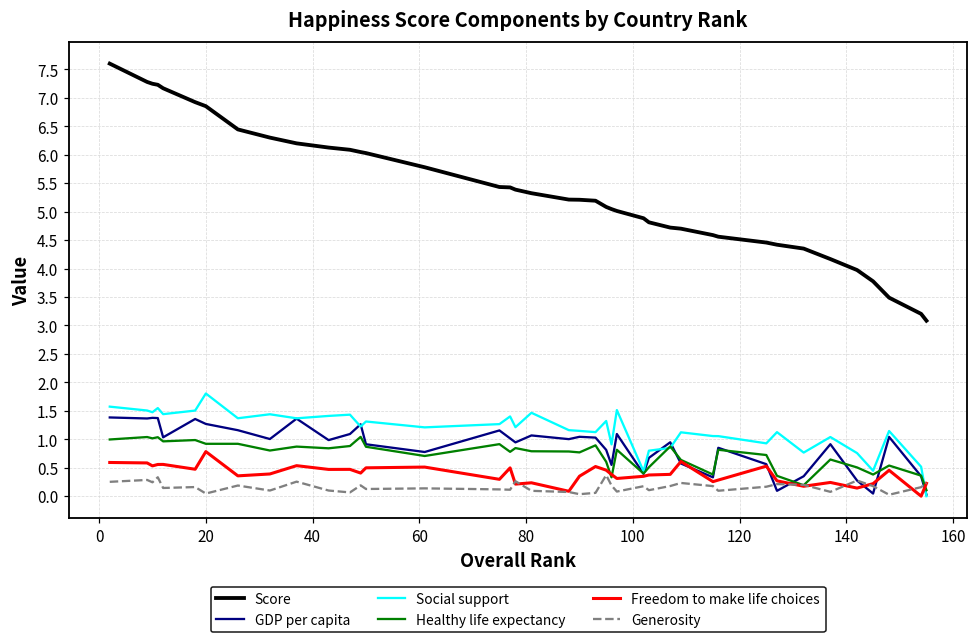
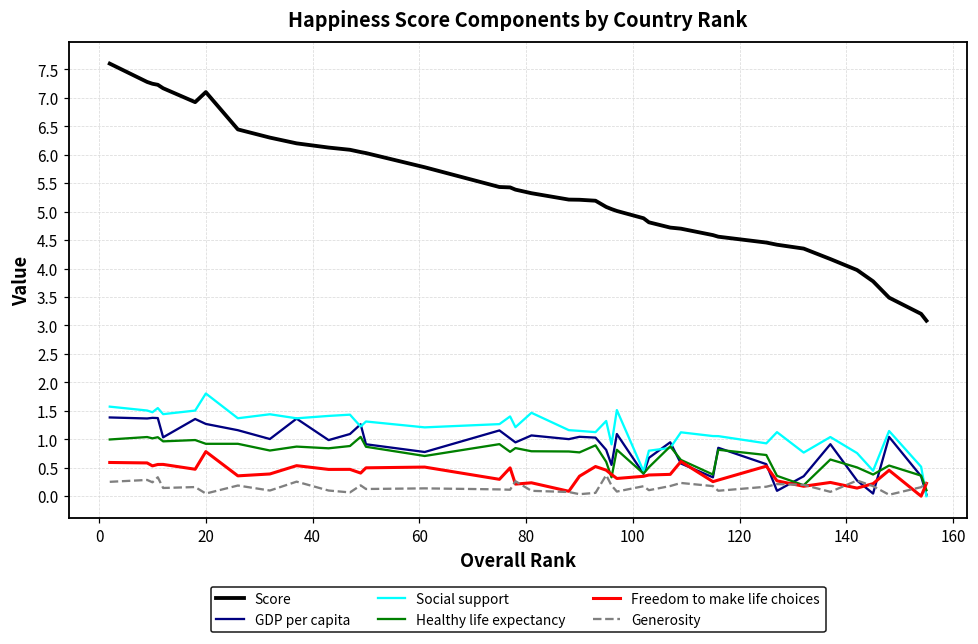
Score, 20: 6.9 -> 7.1
